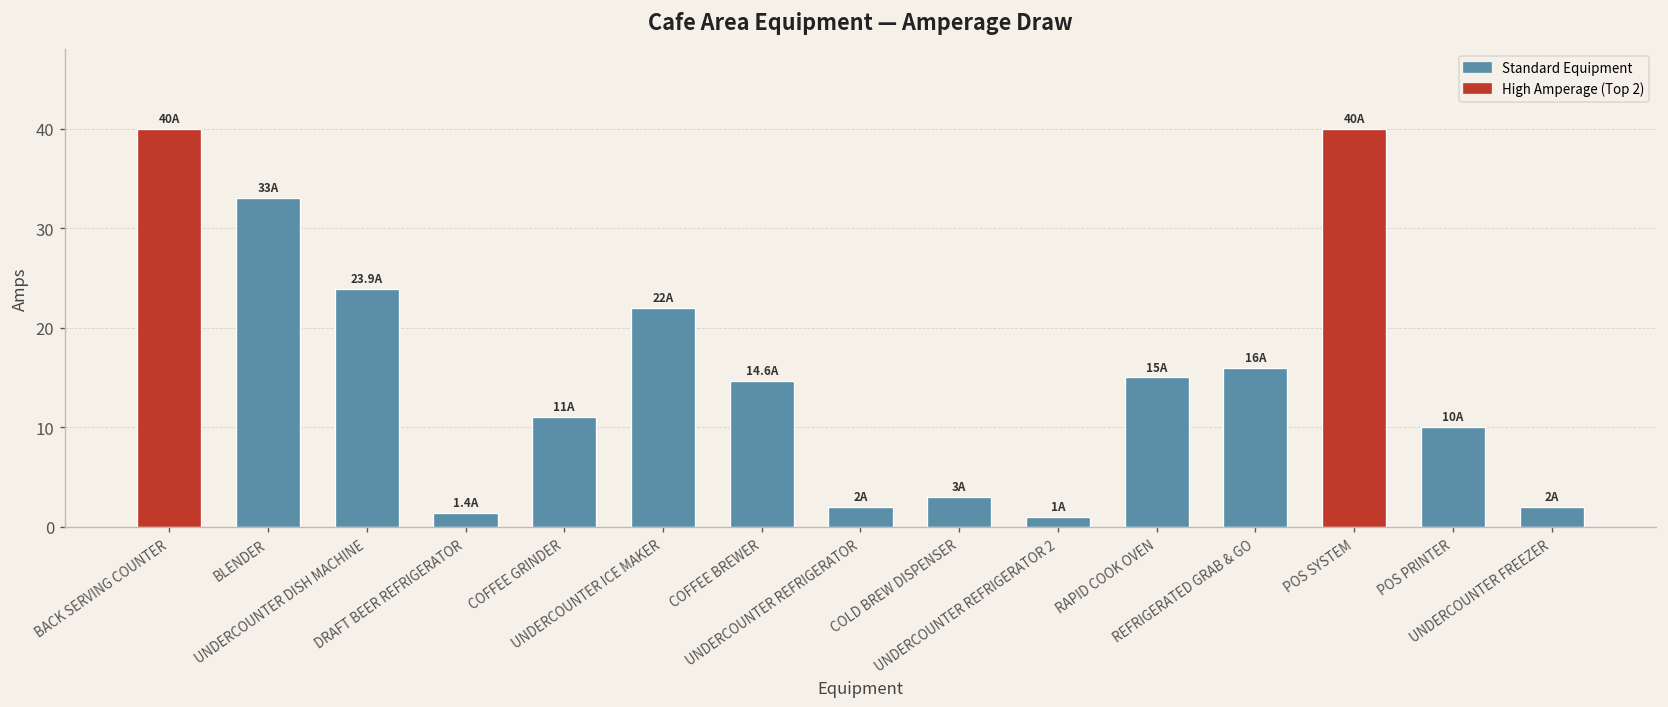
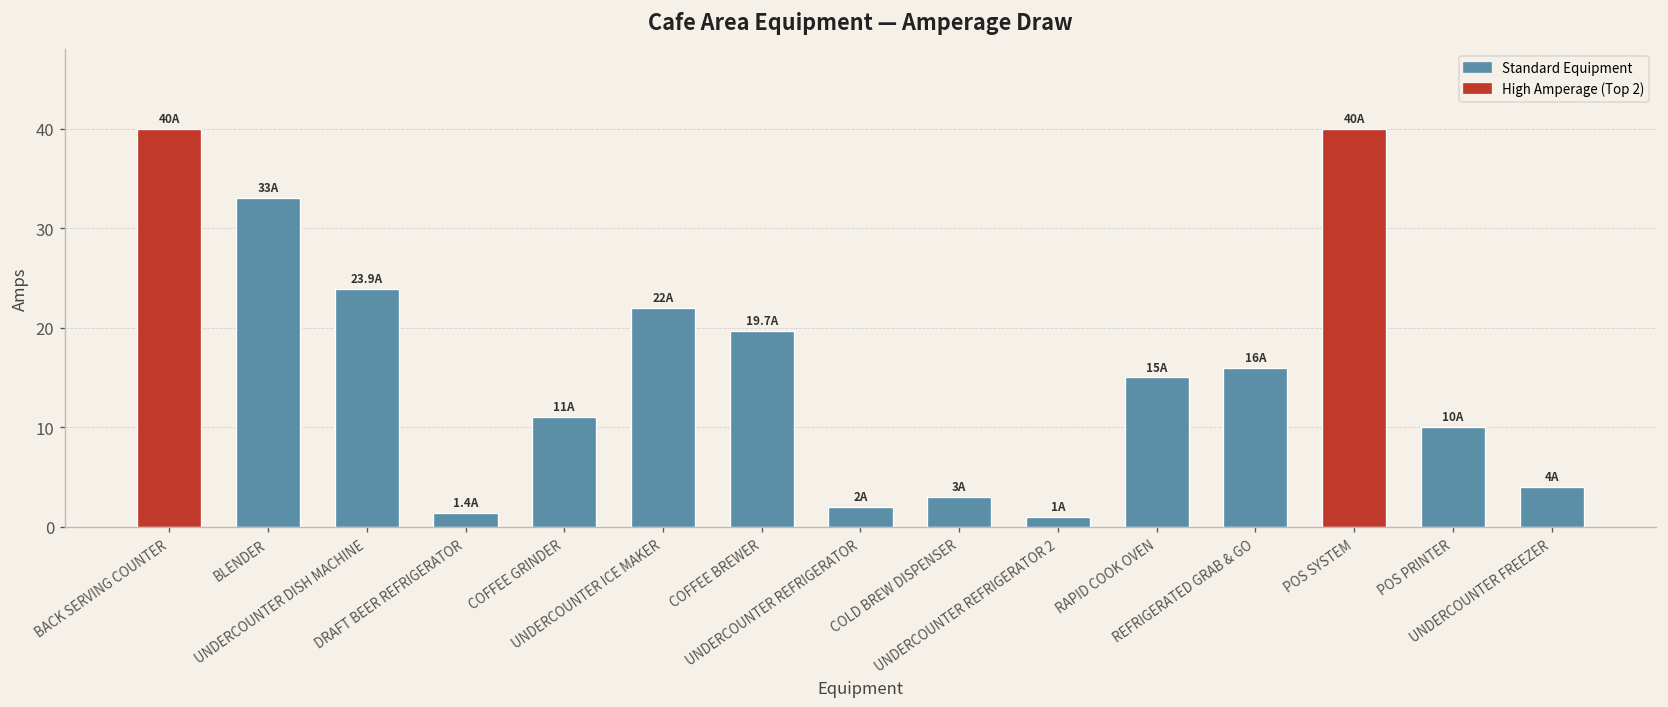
COFFEE BREWER: 14.6A -> 19.7A
UNDERCOUNTER FREEZER: 2A -> 4A
